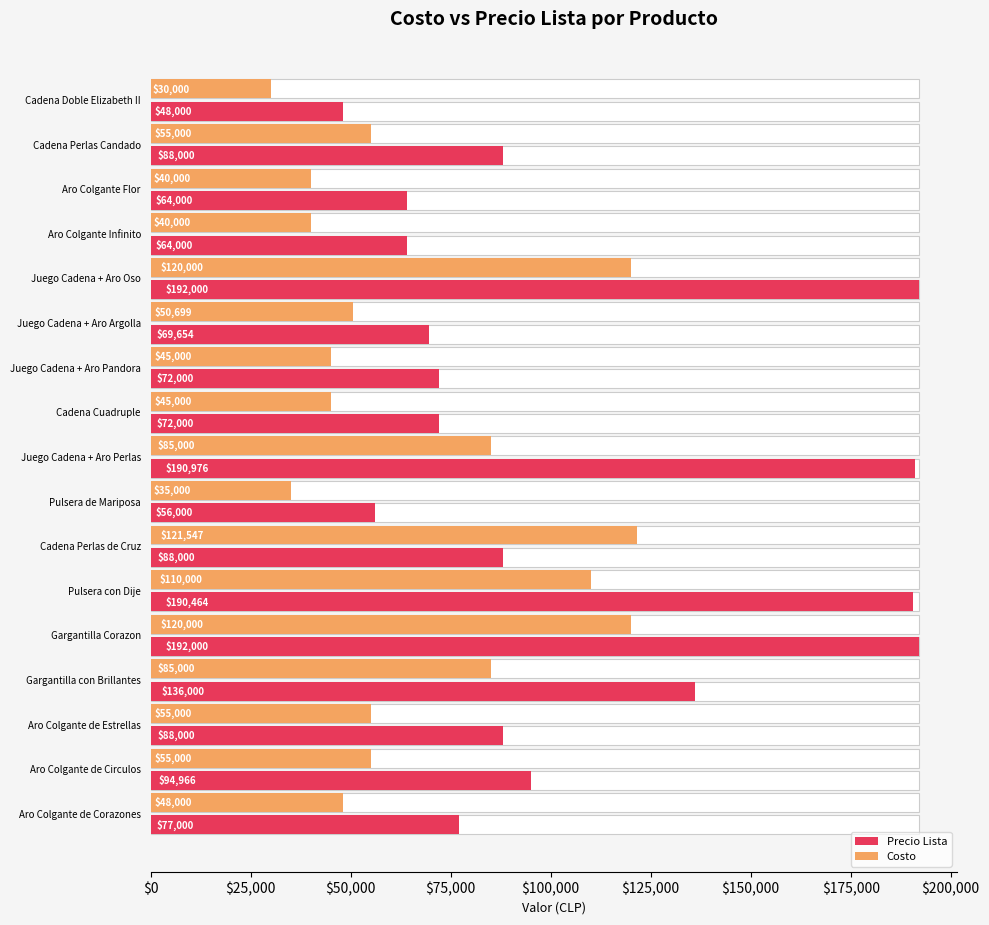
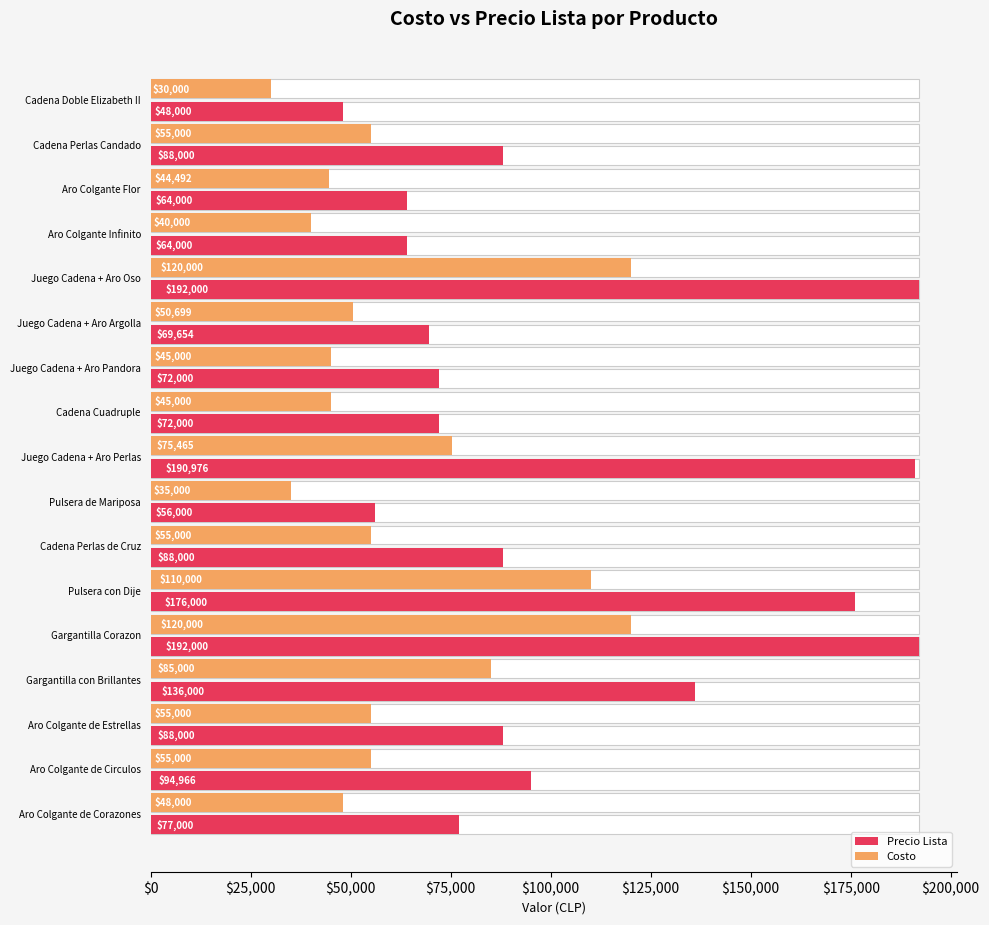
Costo, Aro Colgante Flor: $40,000 -> $44,492
Costo, Juego Cadena + Aro Perlas: $85,000 -> $75,465
Costo, Cadena Perlas de Cruz: $121,547 -> $55,000
Precio Lista, Pulsera con Dije: $190,464 -> $176,000
